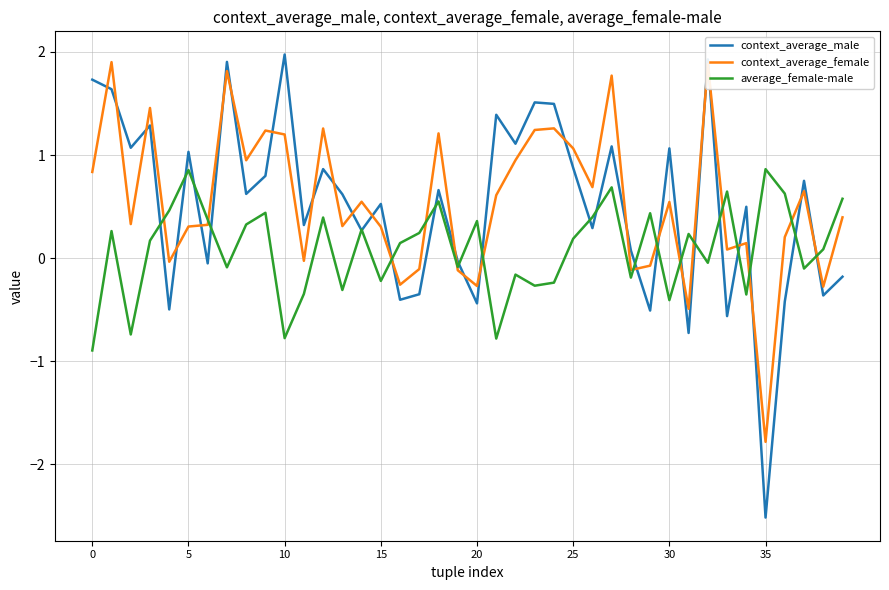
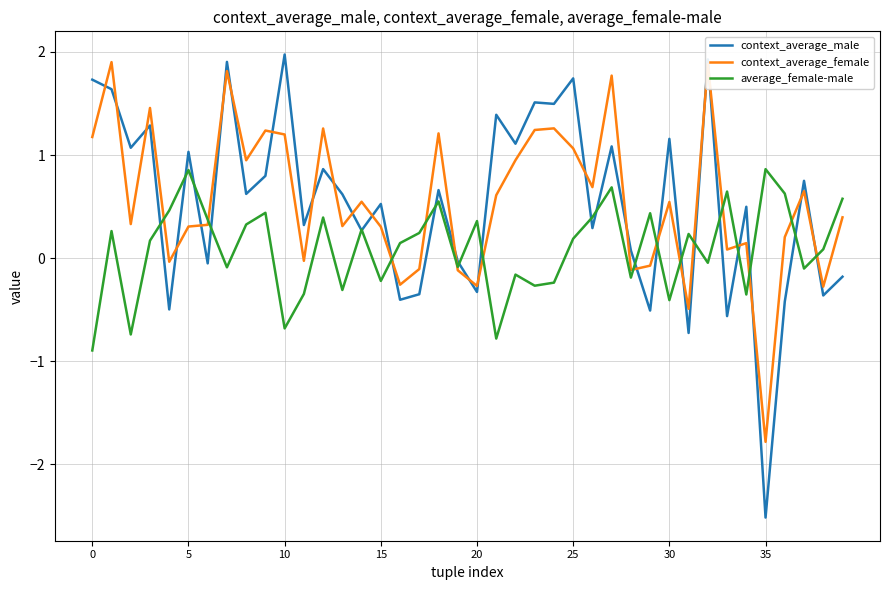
context_average_female, 0: 0.84 -> 1.17
average_female-male, 10: -0.78 -> -0.68
context_average_male, 20: -0.44 -> -0.33
context_average_male, 25: 0.88 -> 1.74
context_average_male, 30: 1.06 -> 1.16
